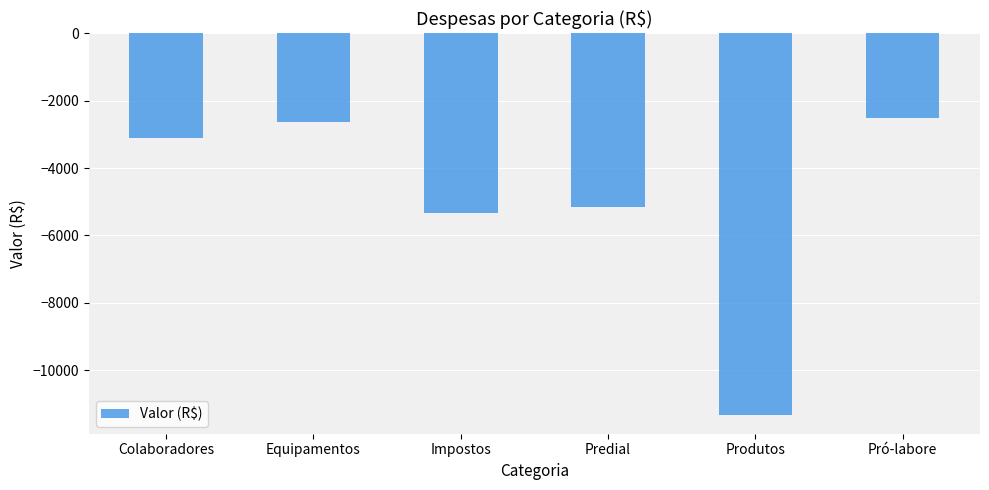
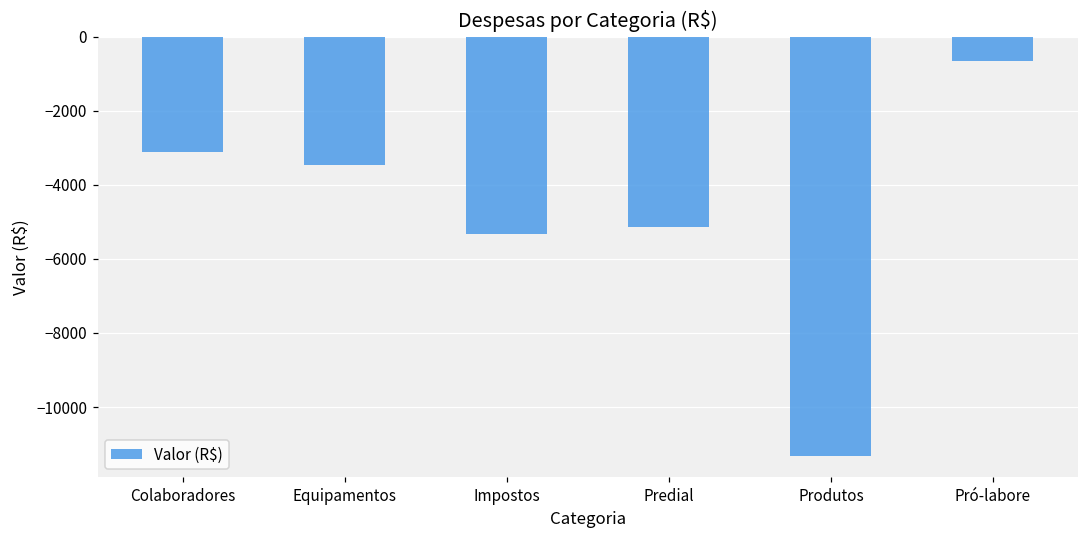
Equipamentos: -2600 -> -3500
Pró-labore: -2500 -> -700
